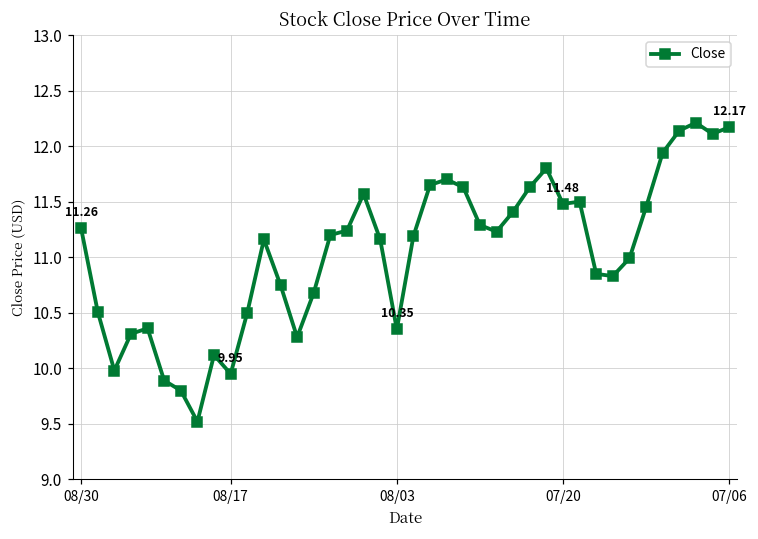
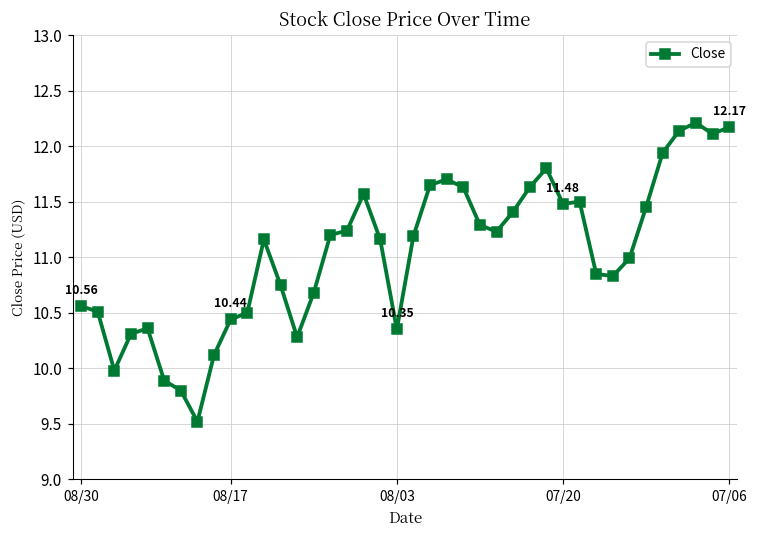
08/30: 11.26 -> 10.56
08/17: 9.95 -> 10.44
